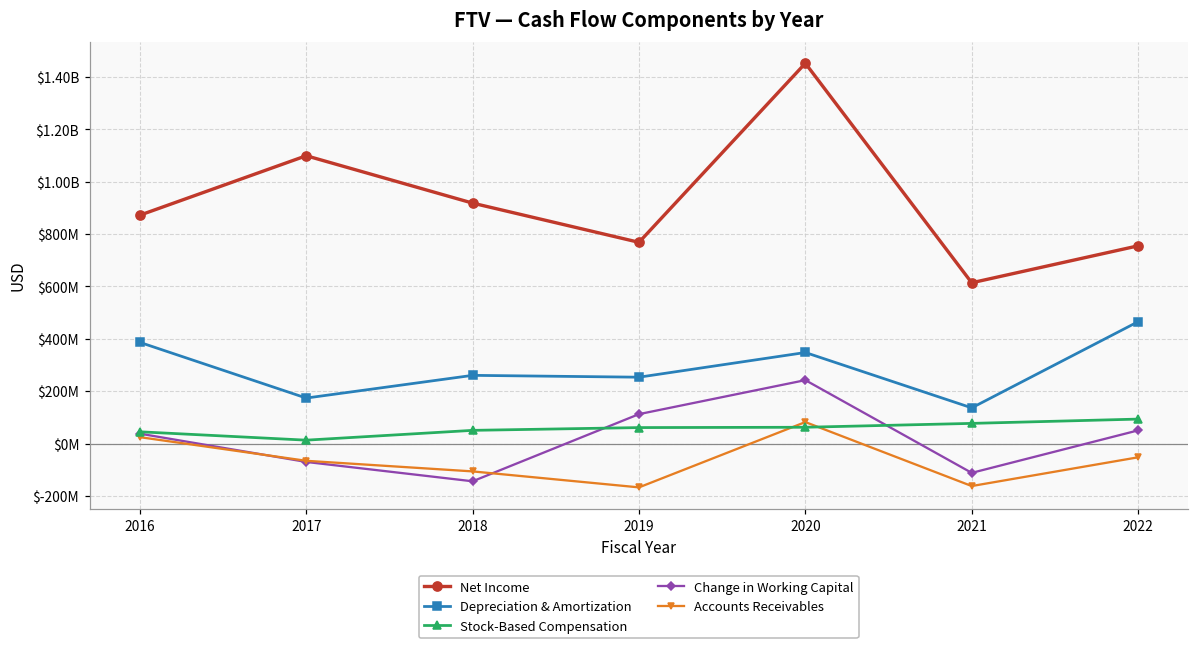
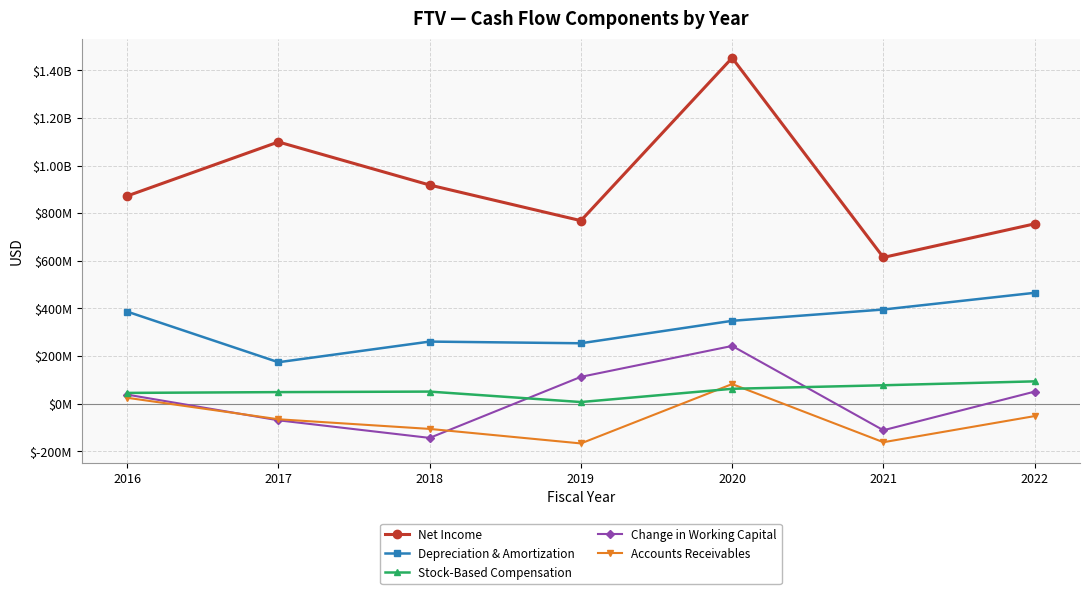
Stock-Based Compensation, 2017: $10000000 -> $50000000
Stock-Based Compensation, 2019: $60000000 -> $10000000
Depreciation & Amortization, 2021: $140000000 -> $400000000
